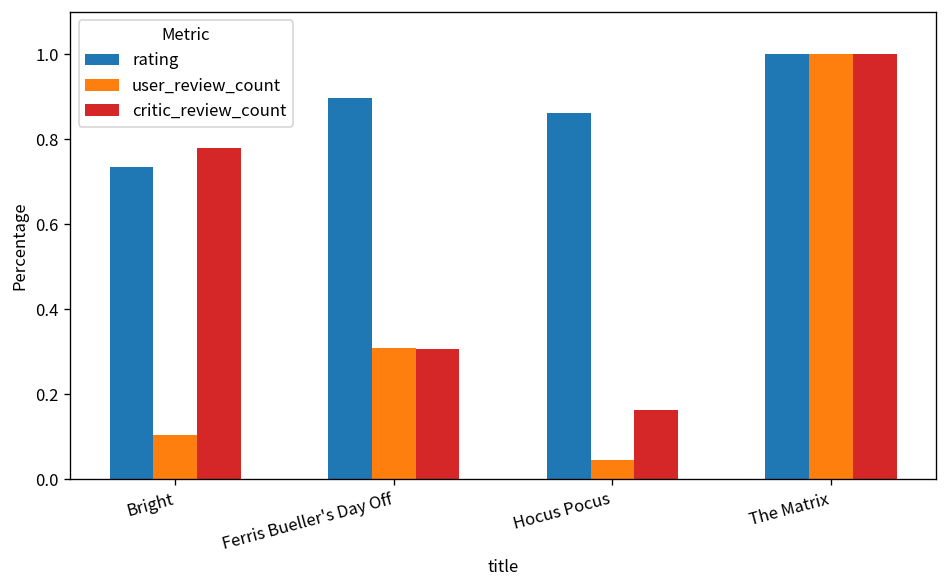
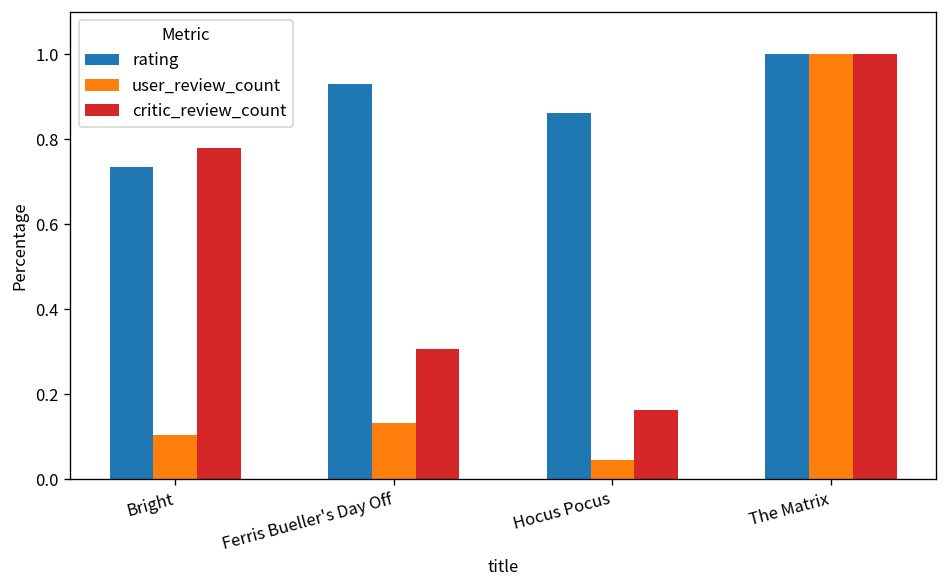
rating, Ferris Bueller's Day Off: 0.90 -> 0.93
user_review_count, Ferris Bueller's Day Off: 0.31 -> 0.13
